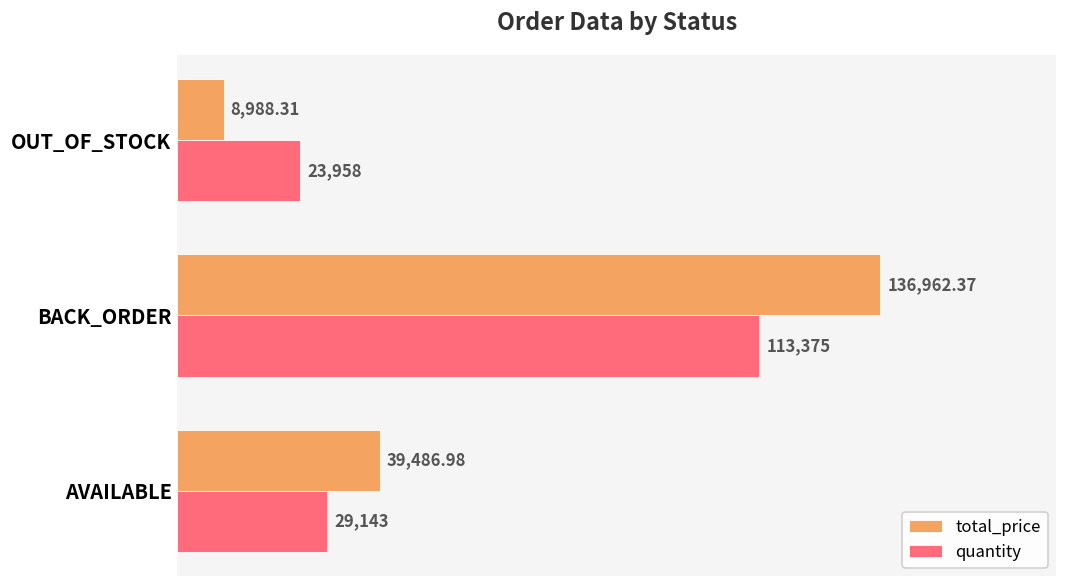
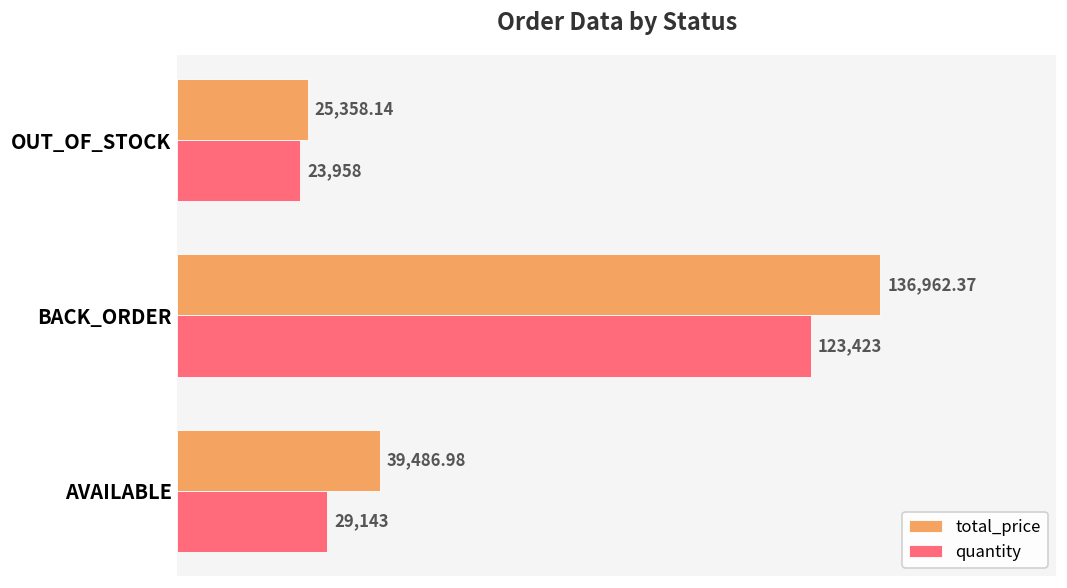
total_price, OUT_OF_STOCK: 8,988.31 -> 25,358.14
quantity, BACK_ORDER: 113,375 -> 123,423
